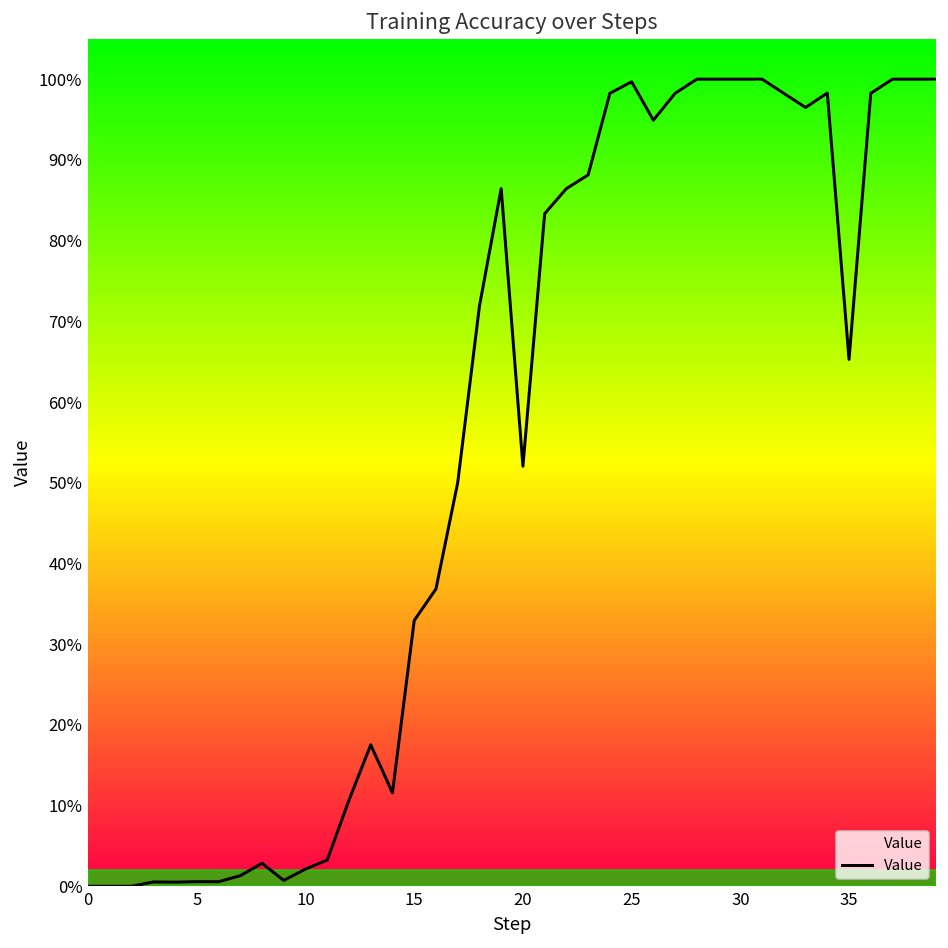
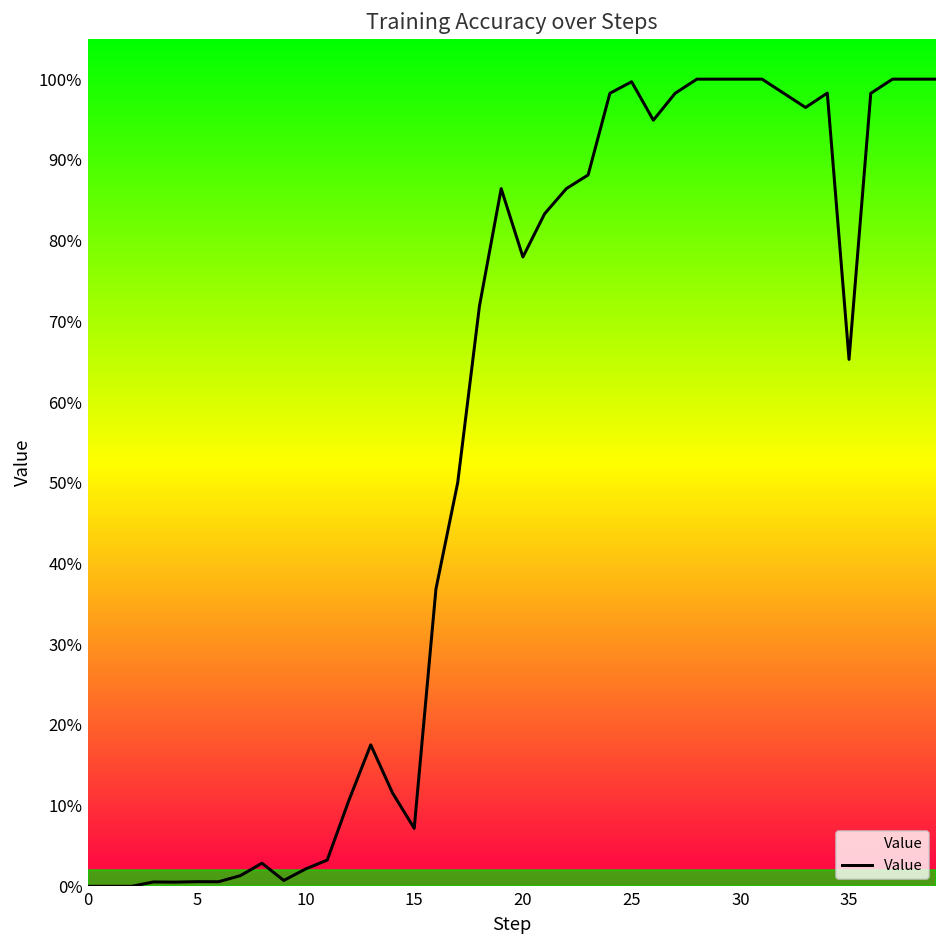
15: 33% -> 7%
20: 52% -> 78%
